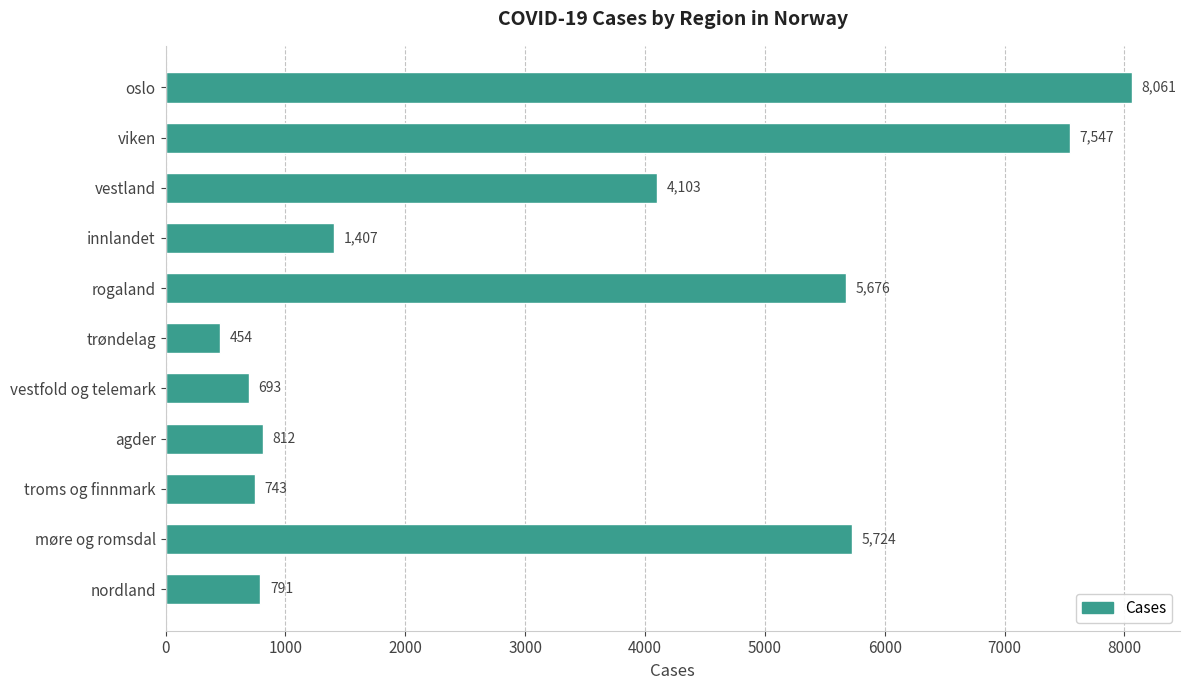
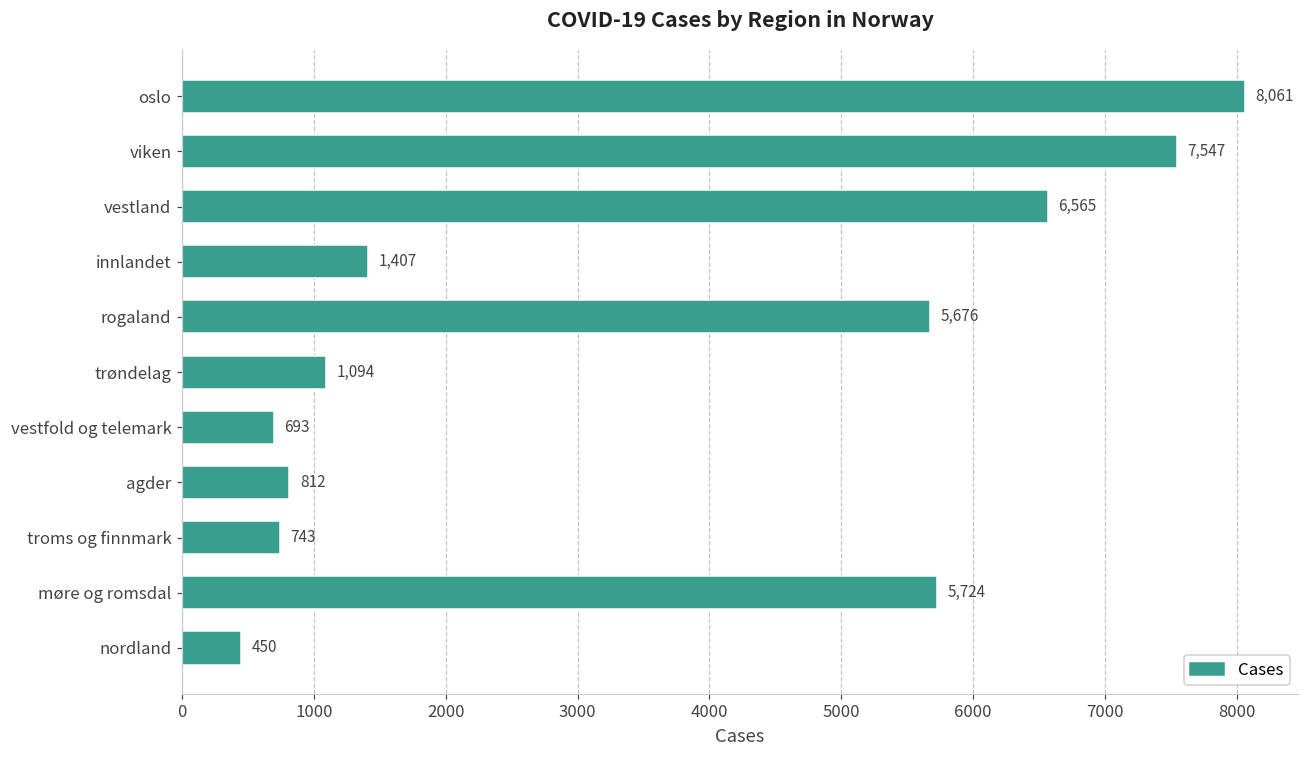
vestland: 4,103 -> 6,565
trøndelag: 454 -> 1,094
nordland: 791 -> 450
